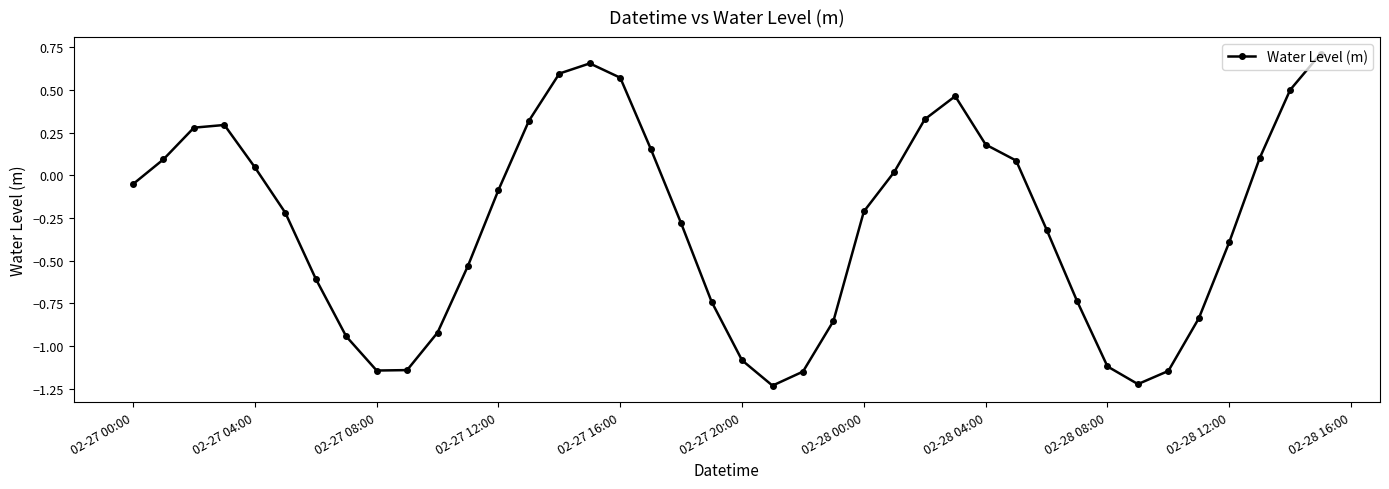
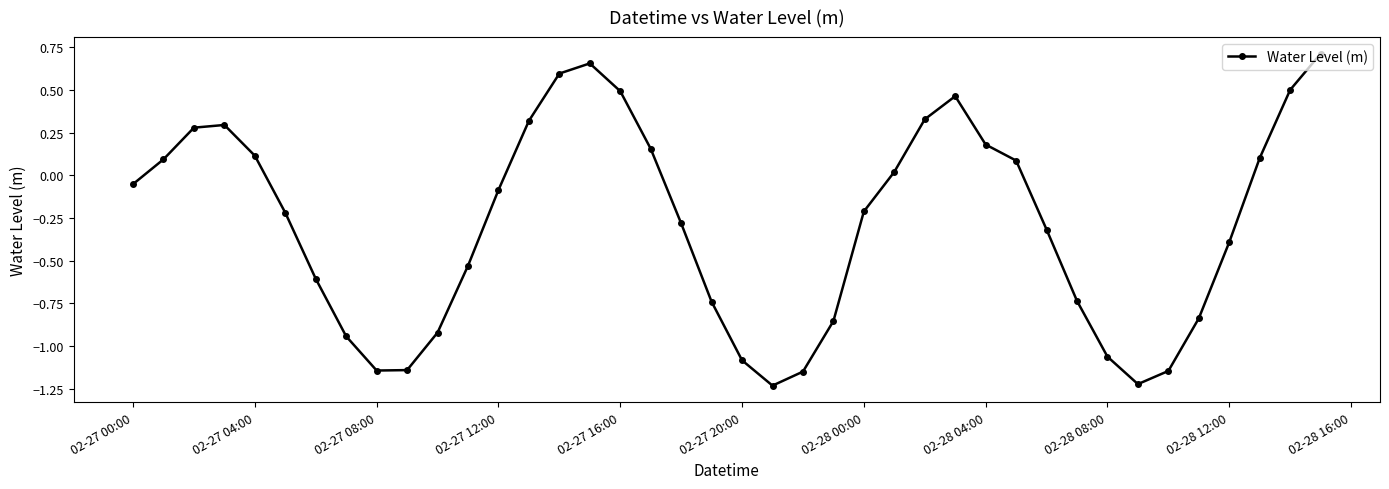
02-27 04:00: 0.05 -> 0.11
02-27 16:00: 0.57 -> 0.49
02-28 08:00: -1.12 -> -1.06
